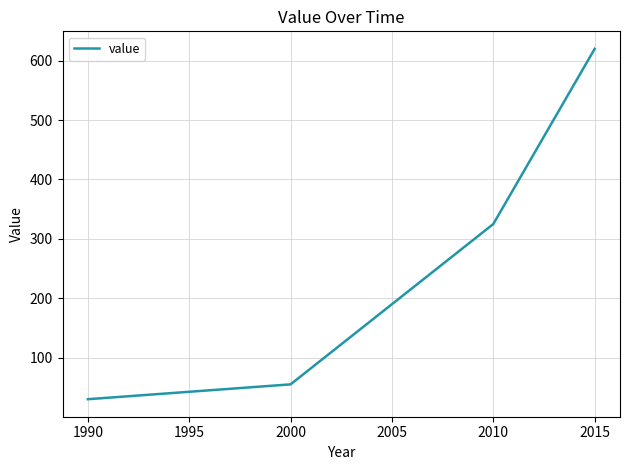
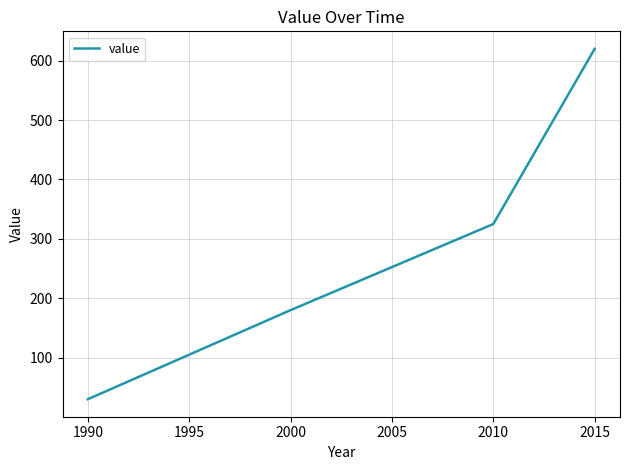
2000: 60 -> 180
